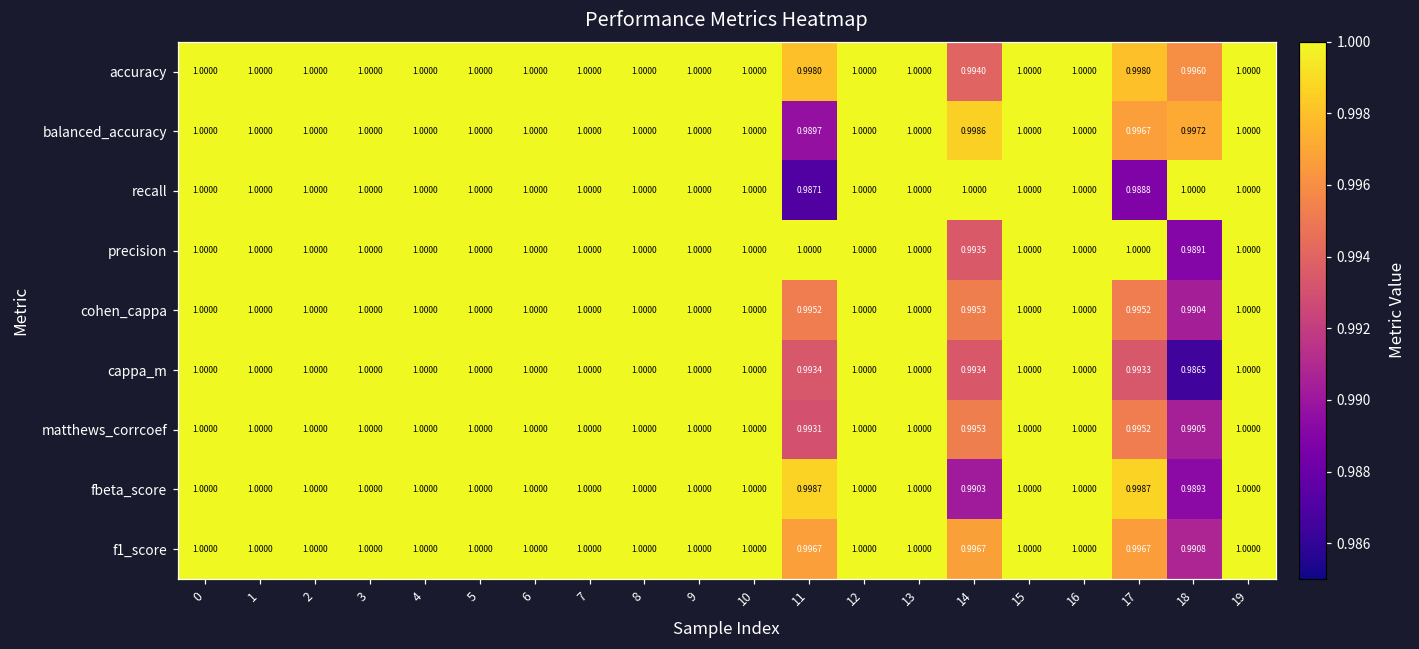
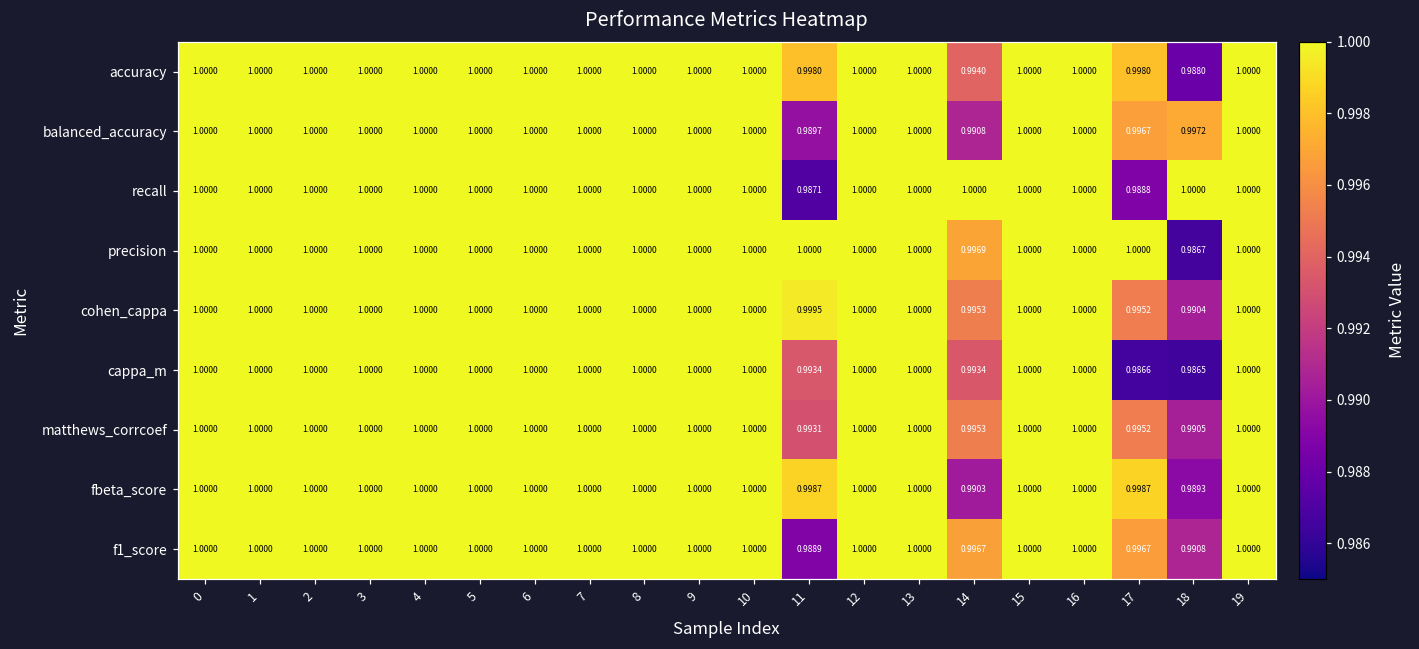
accuracy, 18: 0.9960 -> 0.9880
balanced_accuracy, 14: 0.9986 -> 0.9908
precision, 14: 0.9935 -> 0.9969
precision, 18: 0.9891 -> 0.9867
cohen_cappa, 11: 0.9952 -> 0.9995
cappa_m, 17: 0.9933 -> 0.9866
f1_score, 11: 0.9967 -> 0.9889
